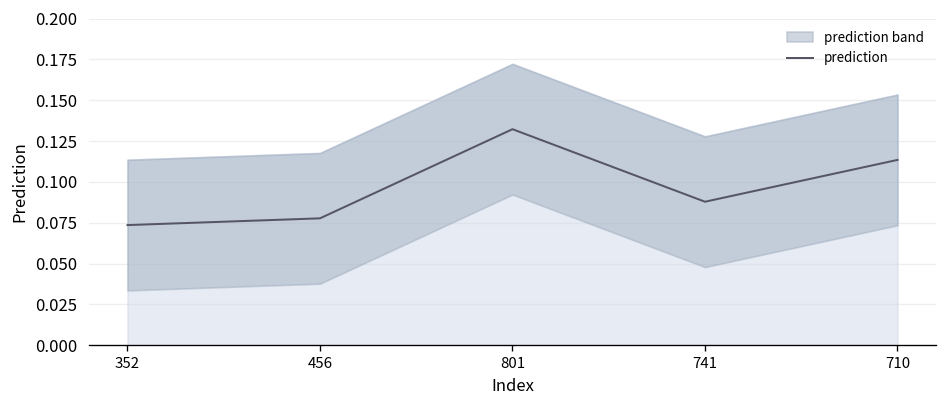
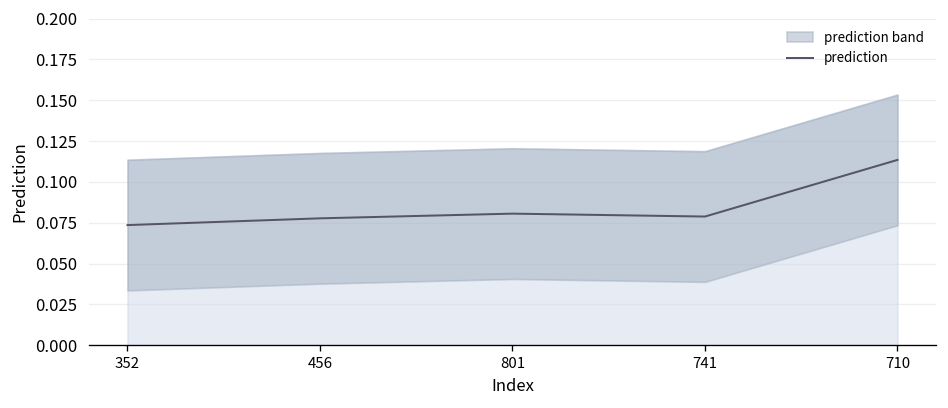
prediction, 801: 0.132 -> 0.081
prediction, 741: 0.088 -> 0.079
